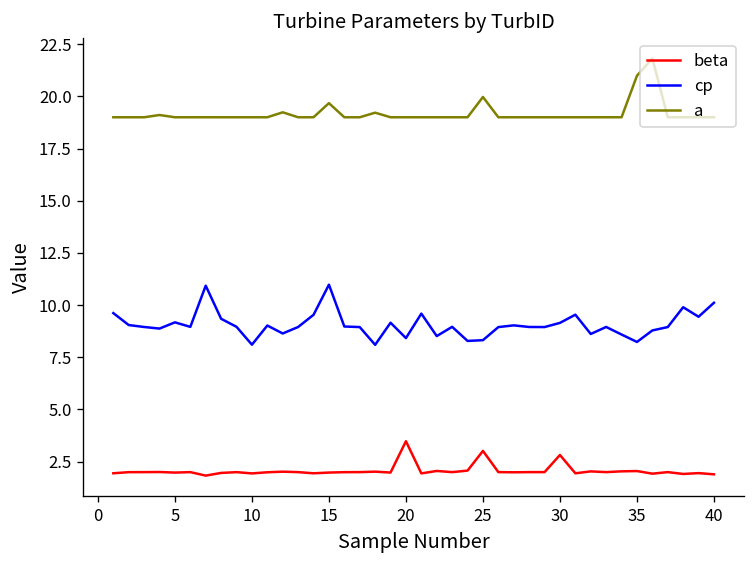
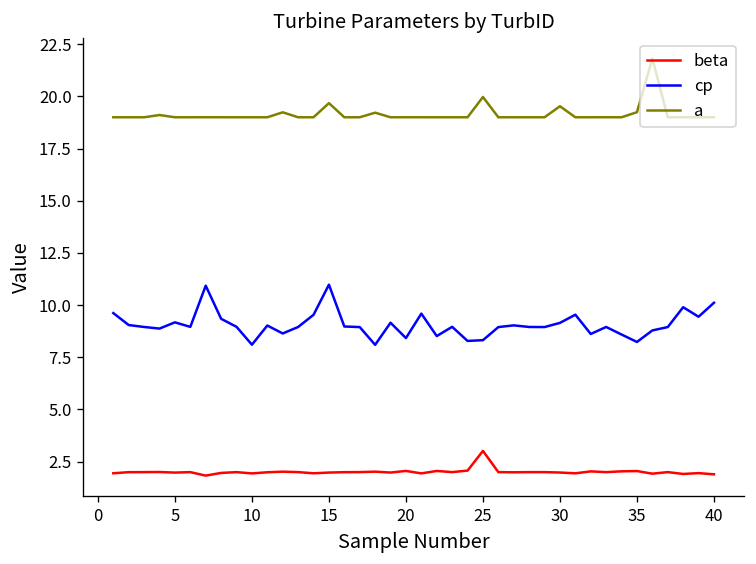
beta, 20: 3.5 -> 2.1
beta, 30: 2.8 -> 2.0
a, 30: 19.0 -> 19.5
a, 35: 21.0 -> 19.2
